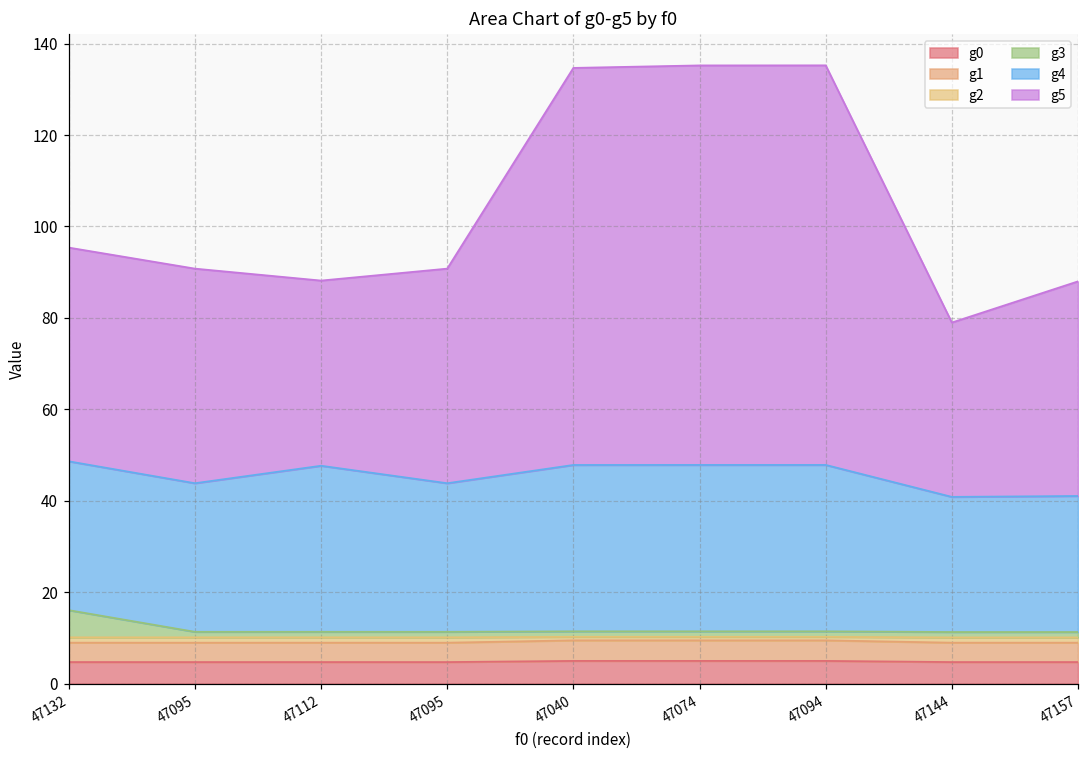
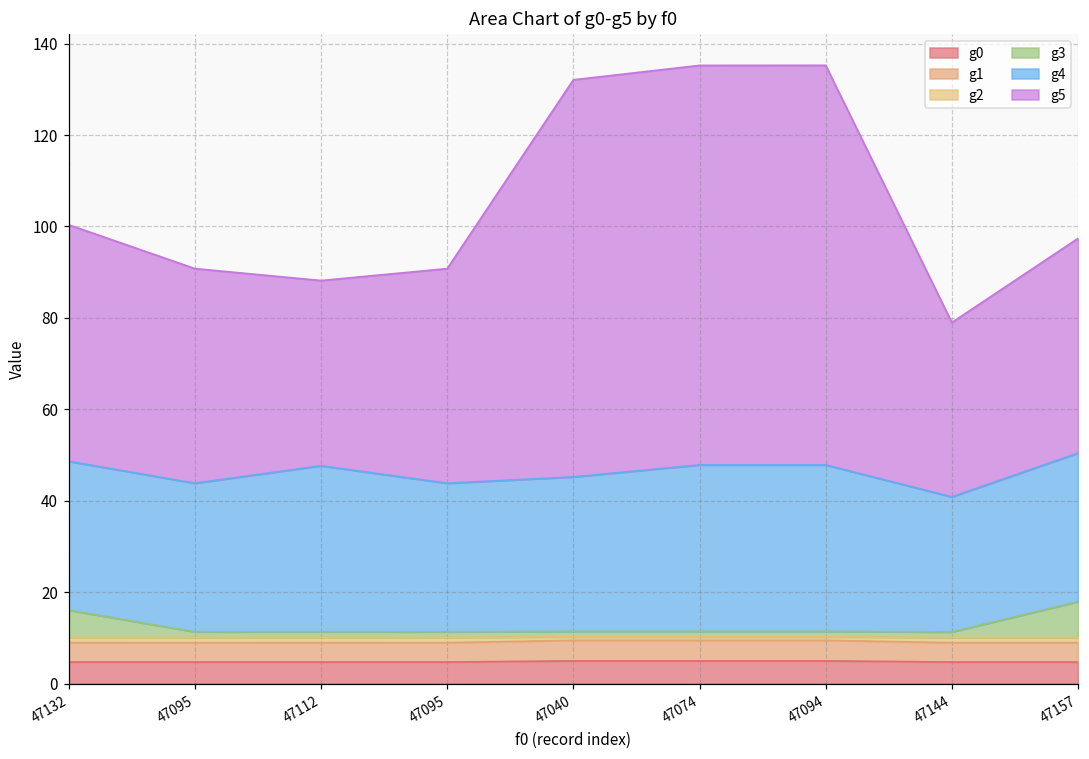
g5, 47132: 47 -> 52
g4, 47040: 36 -> 34
g3, 47157: 1 -> 8
g4, 47157: 30 -> 32
